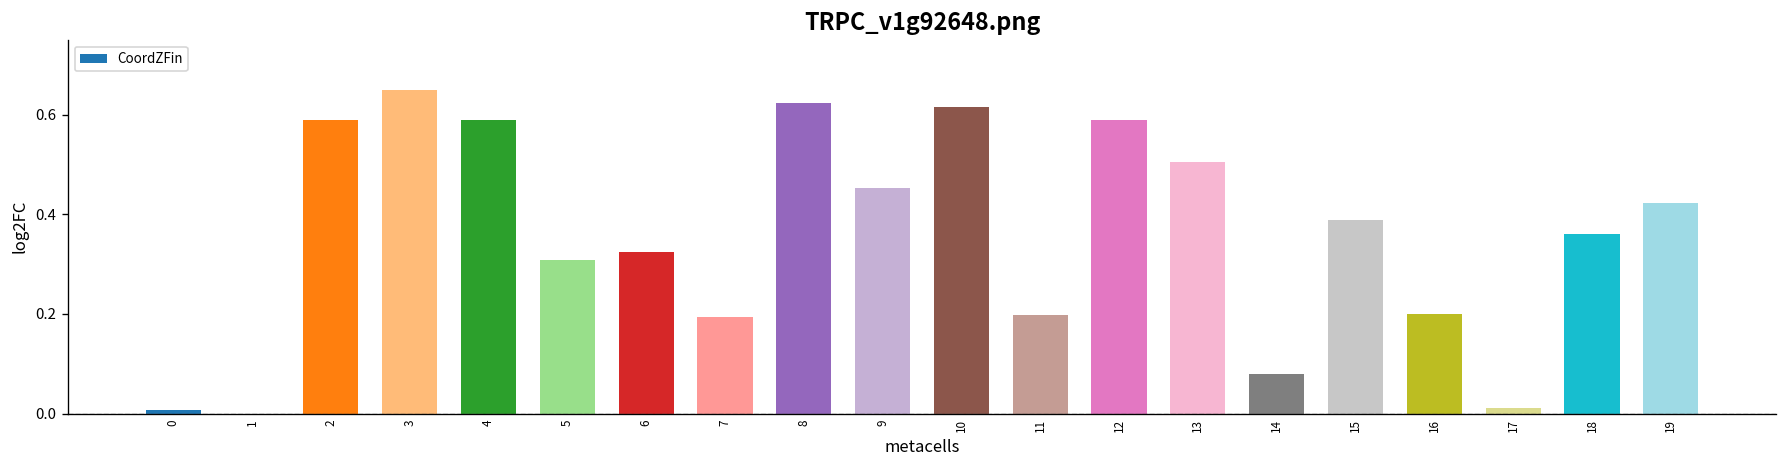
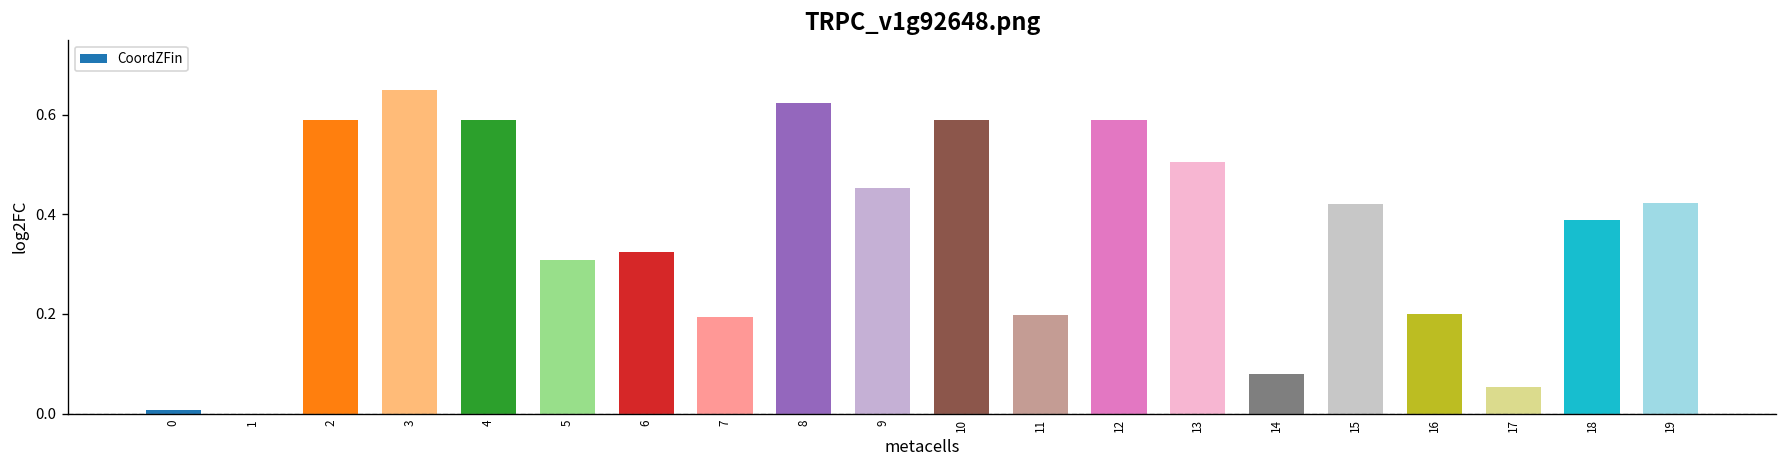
10: 0.62 -> 0.59
15: 0.39 -> 0.42
17: 0.01 -> 0.05
18: 0.36 -> 0.39
